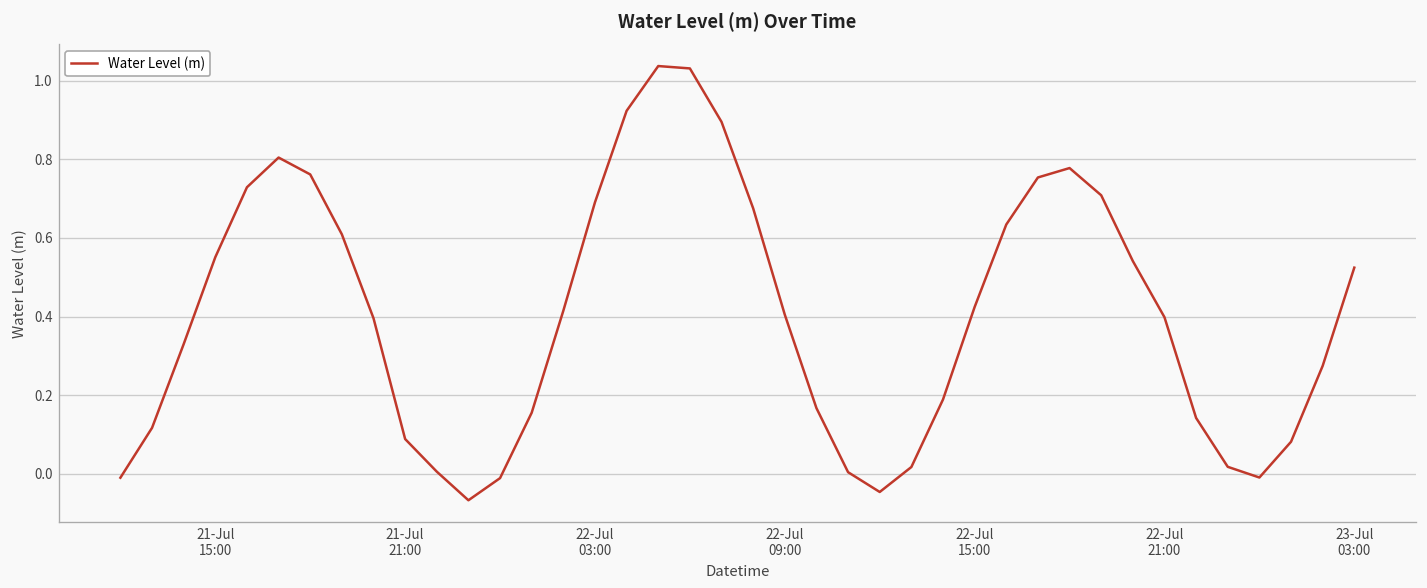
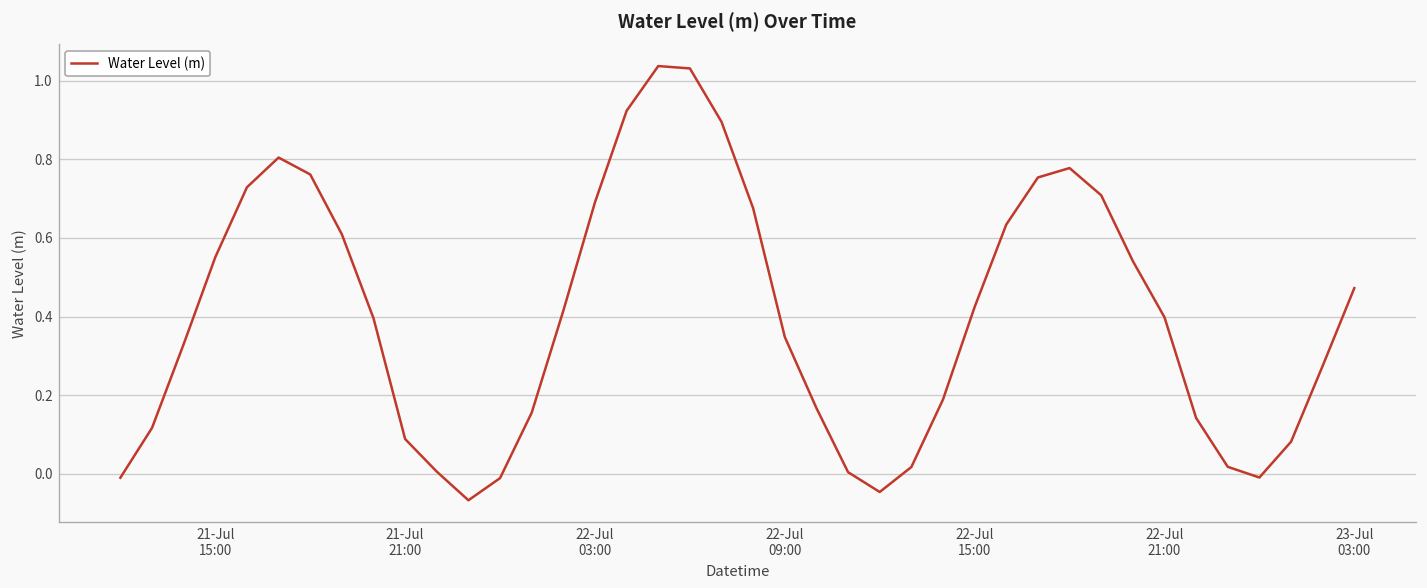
22-Jul 09:00: 0.40 -> 0.35
23-Jul 03:00: 0.52 -> 0.47
